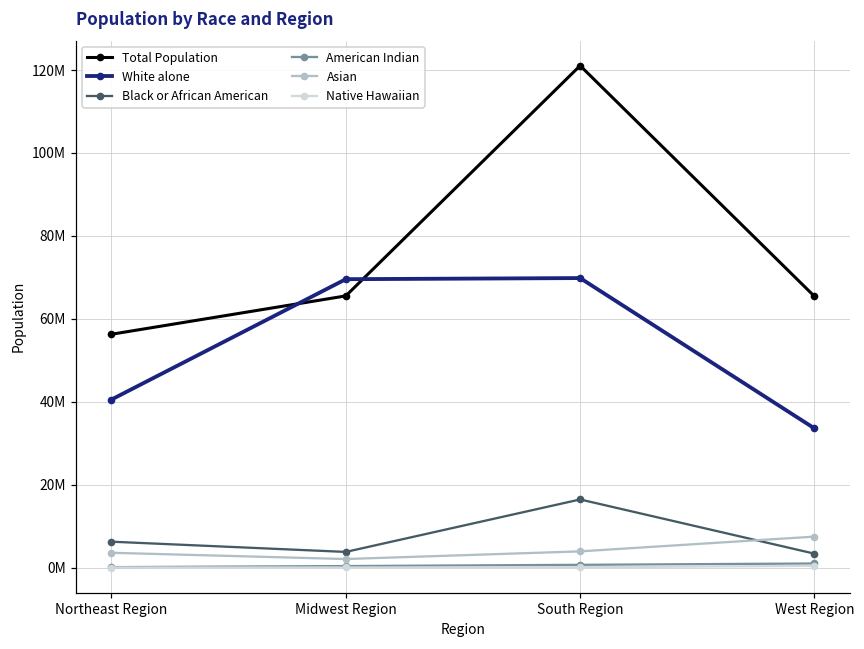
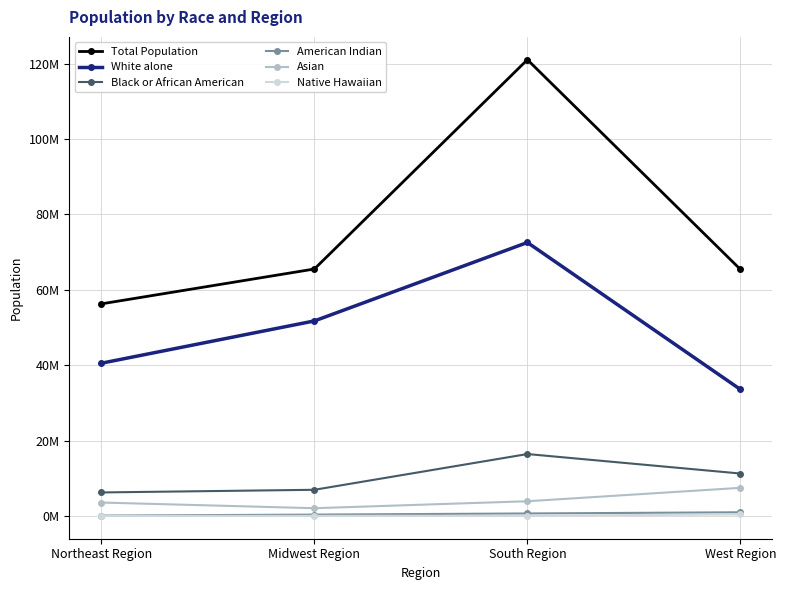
White alone, Midwest Region: 70000000 -> 52000000
Black or African American, Midwest Region: 4000000 -> 7000000
White alone, South Region: 70000000 -> 73000000
Black or African American, West Region: 3000000 -> 11000000
